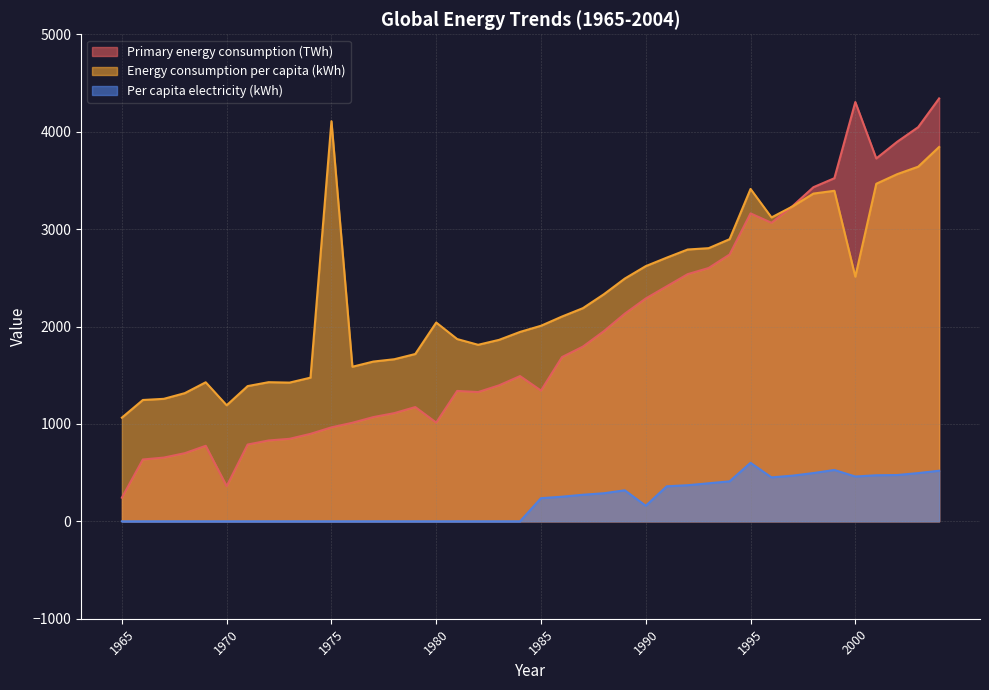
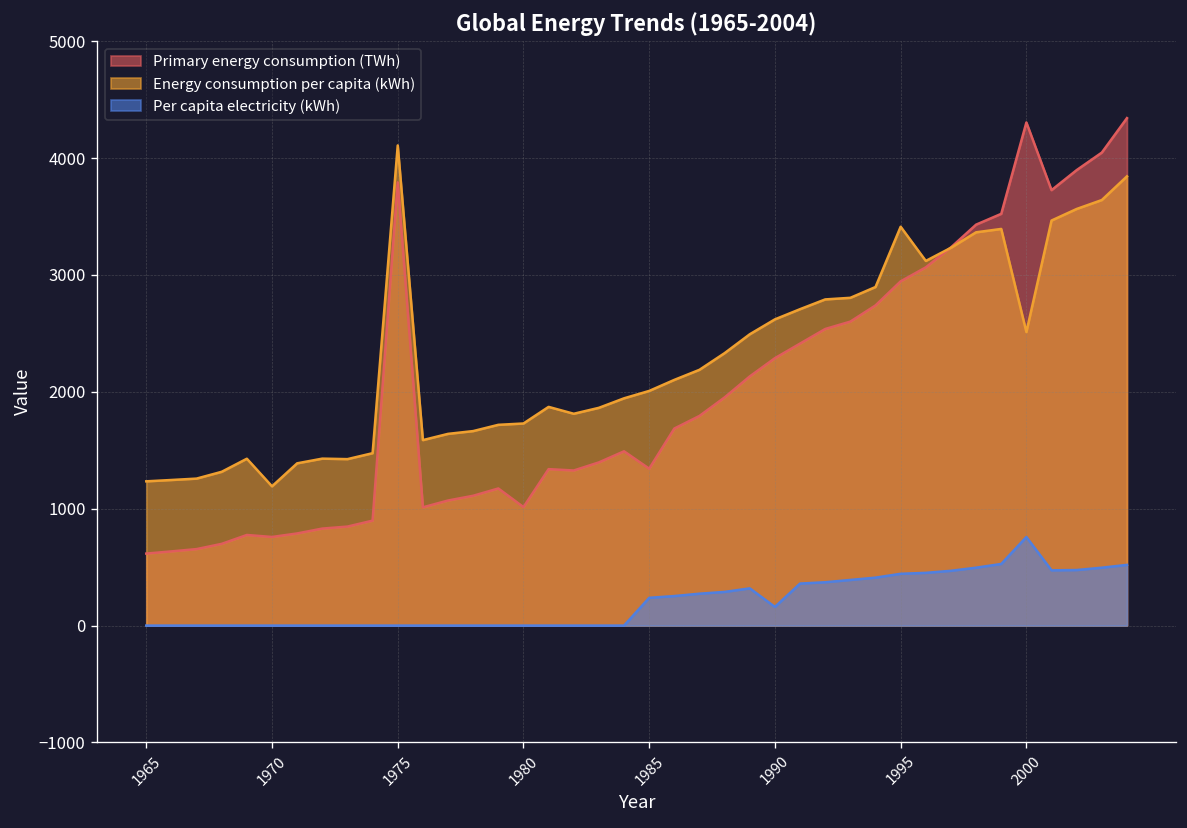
Primary energy consumption (TWh), 1965: 200 -> 600
Energy consumption per capita (kWh), 1965: 1100 -> 1200
Primary energy consumption (TWh), 1970: 400 -> 800
Primary energy consumption (TWh), 1975: 1000 -> 3800
Energy consumption per capita (kWh), 1980: 2000 -> 1700
Primary energy consumption (TWh), 1995: 3200 -> 2900
Per capita electricity (kWh), 1995: 600 -> 400
Per capita electricity (kWh), 2000: 500 -> 800
